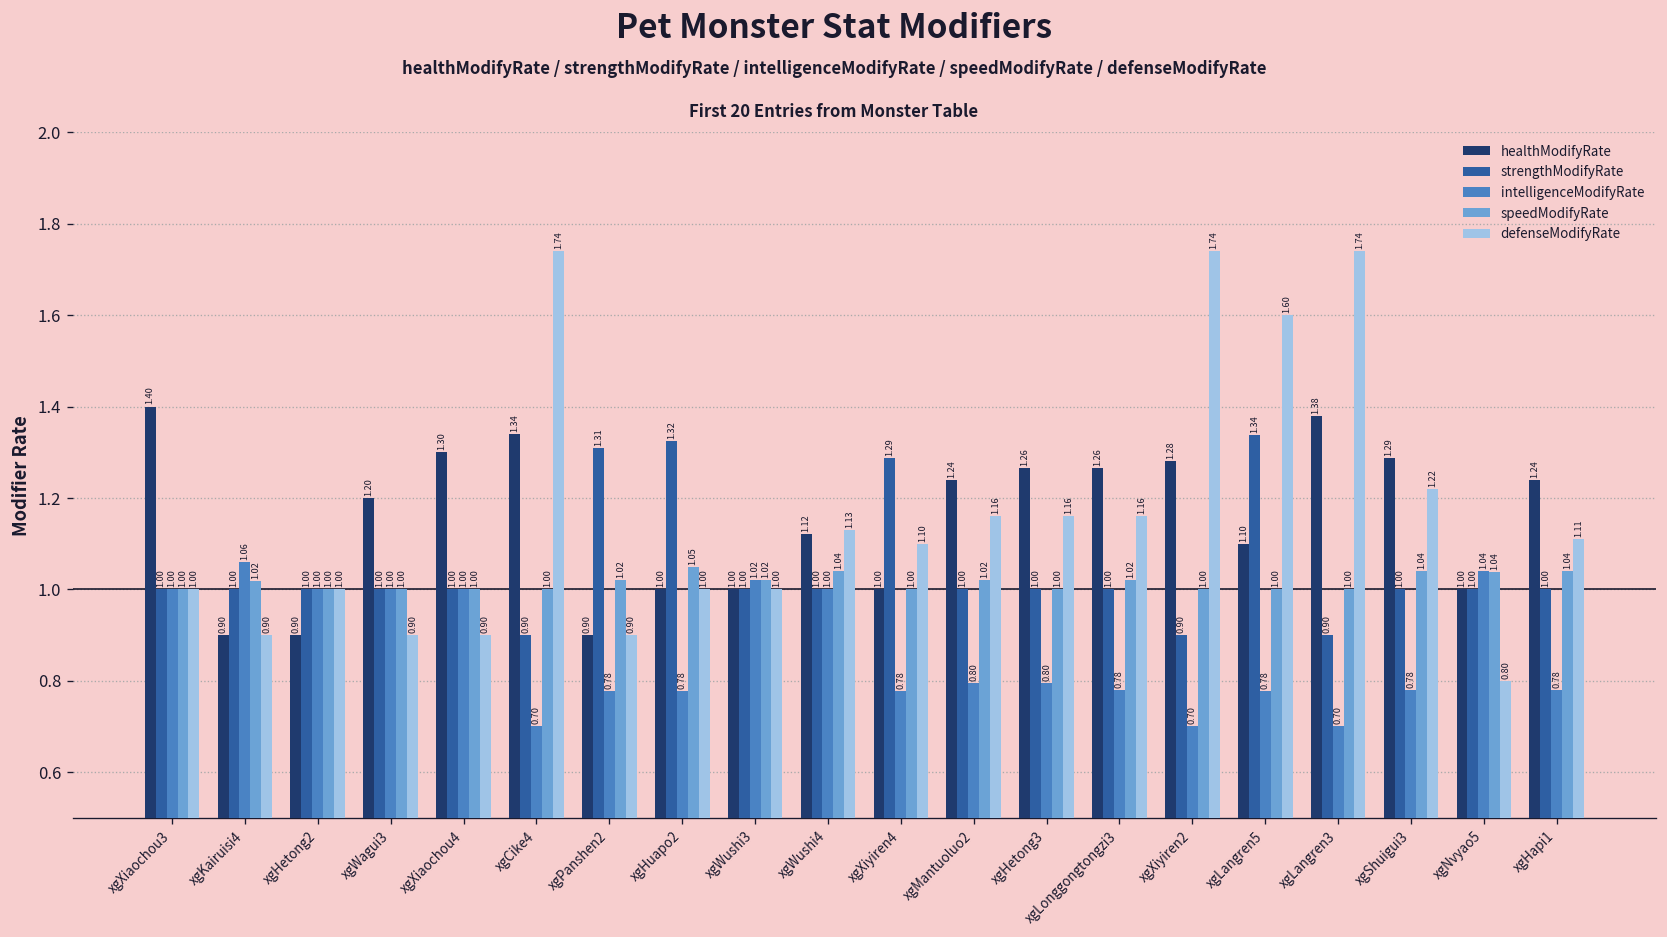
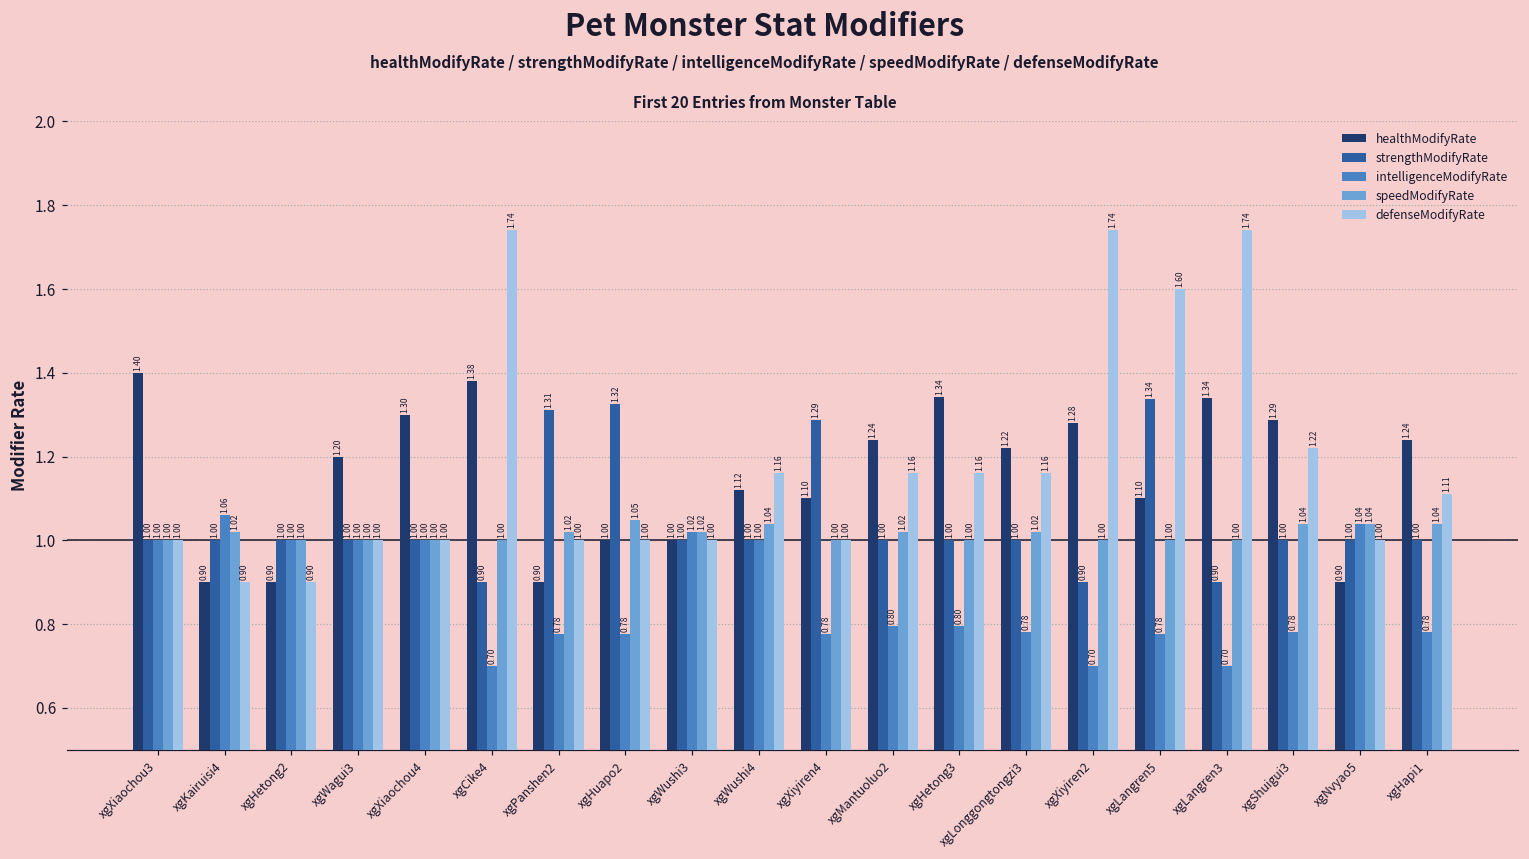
defenseModifyRate, xgHetong2: 1.00 -> 0.90
defenseModifyRate, xgWagui3: 0.90 -> 1.00
defenseModifyRate, xgXiaochou4: 0.90 -> 1.00
healthModifyRate, xgCike4: 1.34 -> 1.38
defenseModifyRate, xgPanshen2: 0.90 -> 1.00
defenseModifyRate, xgWushi4: 1.13 -> 1.16
healthModifyRate, xgXiyiren4: 1.00 -> 1.10
defenseModifyRate, xgXiyiren4: 1.10 -> 1.00
healthModifyRate, xgHetong3: 1.26 -> 1.34
healthModifyRate, xgLonggongtongzi3: 1.26 -> 1.22
healthModifyRate, xgLangren3: 1.38 -> 1.34
healthModifyRate, xgNvyao5: 1.00 -> 0.90
defenseModifyRate, xgNvyao5: 0.80 -> 1.00
